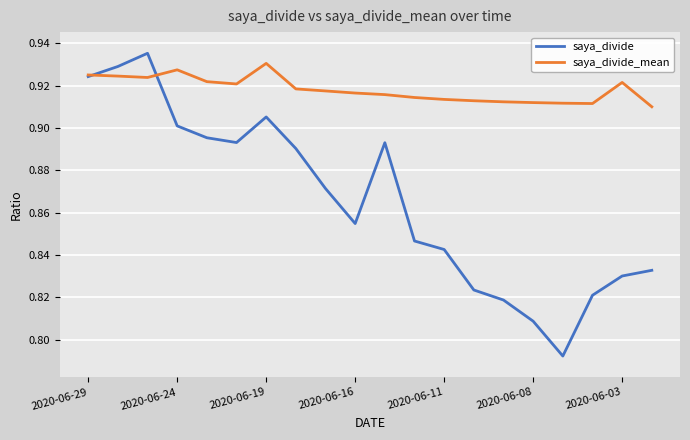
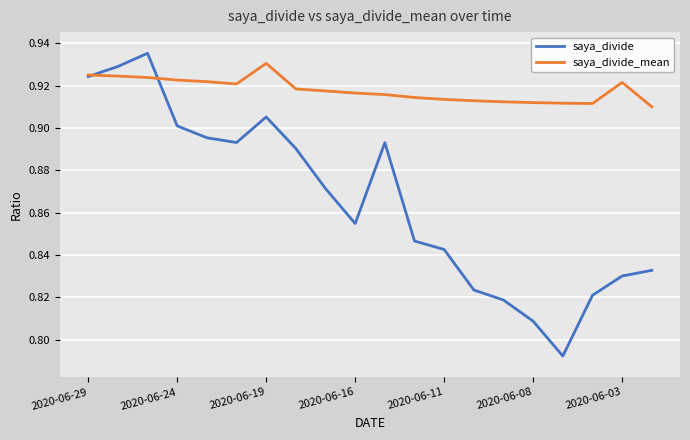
saya_divide_mean, 2020-06-24: 0.928 -> 0.923
